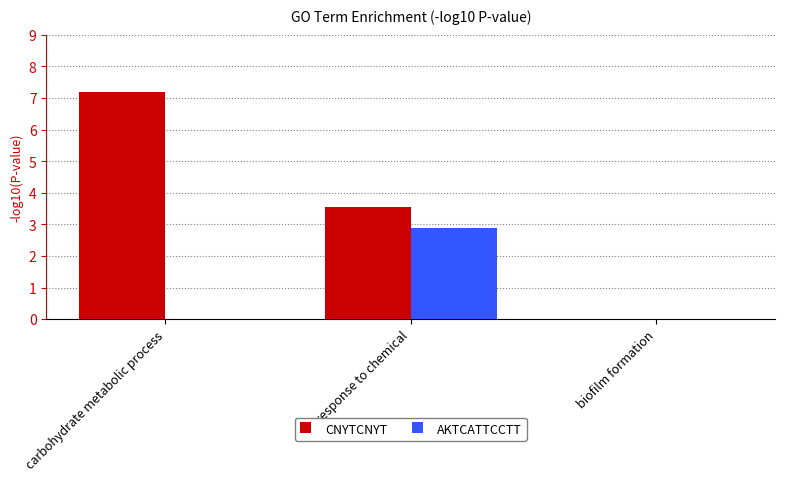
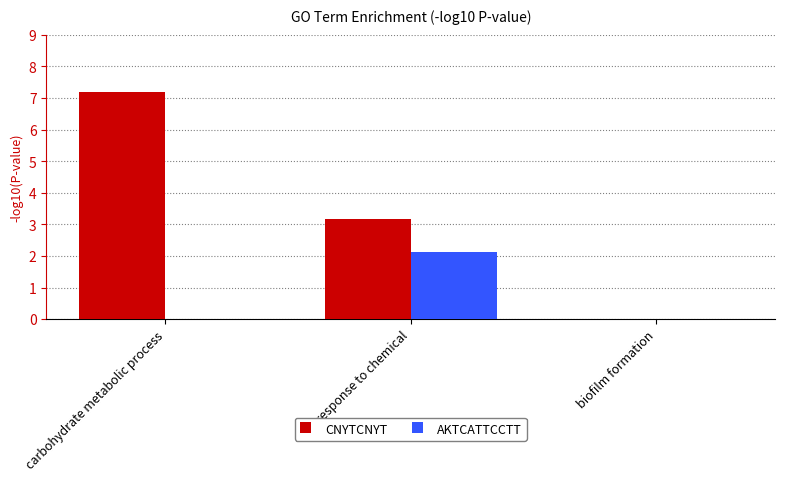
CNYTCNYT, response to chemical: 3.5 -> 3.2
AKTCATTCCTT, response to chemical: 2.9 -> 2.1
